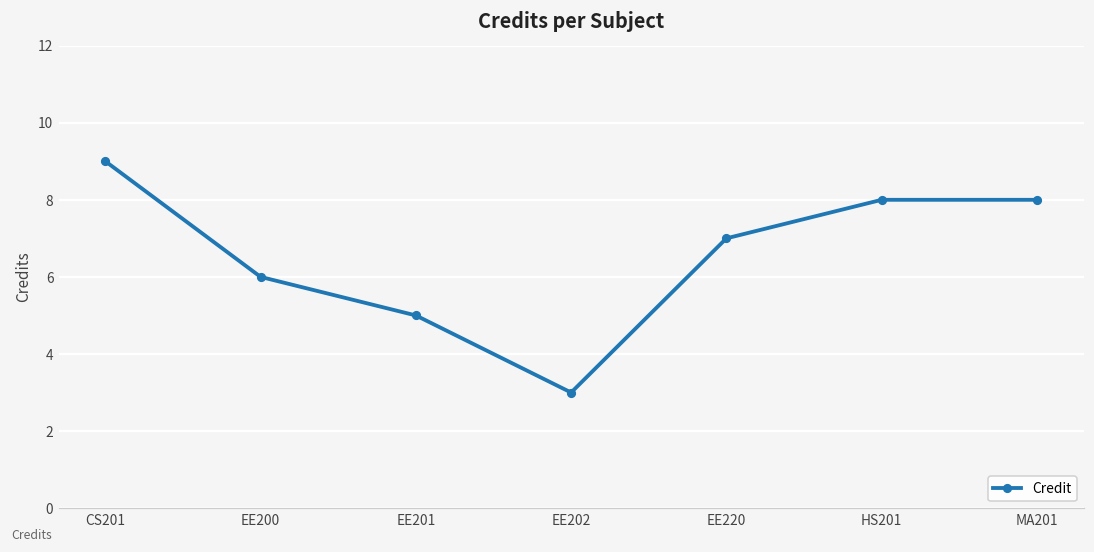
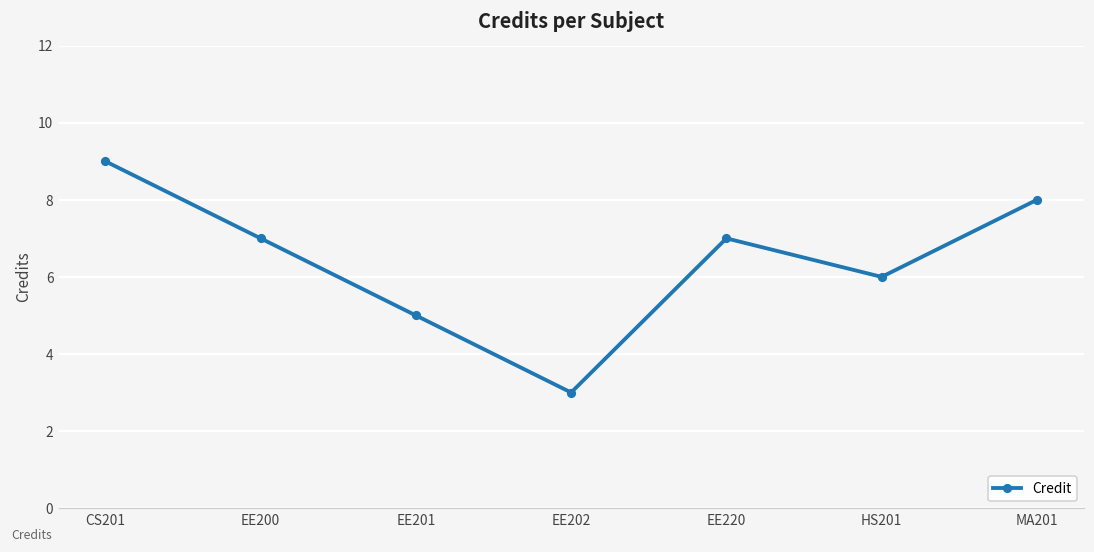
EE200: 6 -> 7
HS201: 8 -> 6
